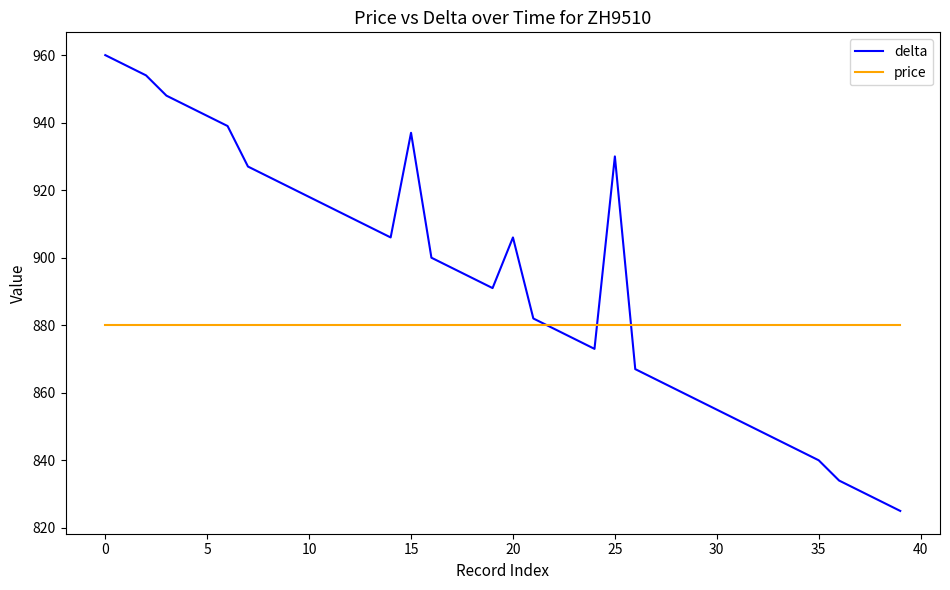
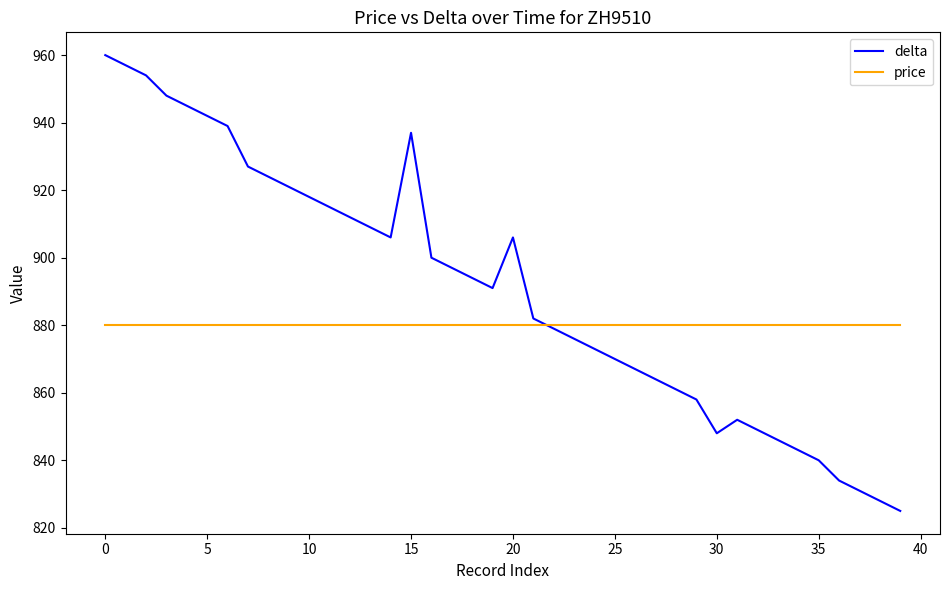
delta, 25: 930 -> 870
delta, 30: 855 -> 848
